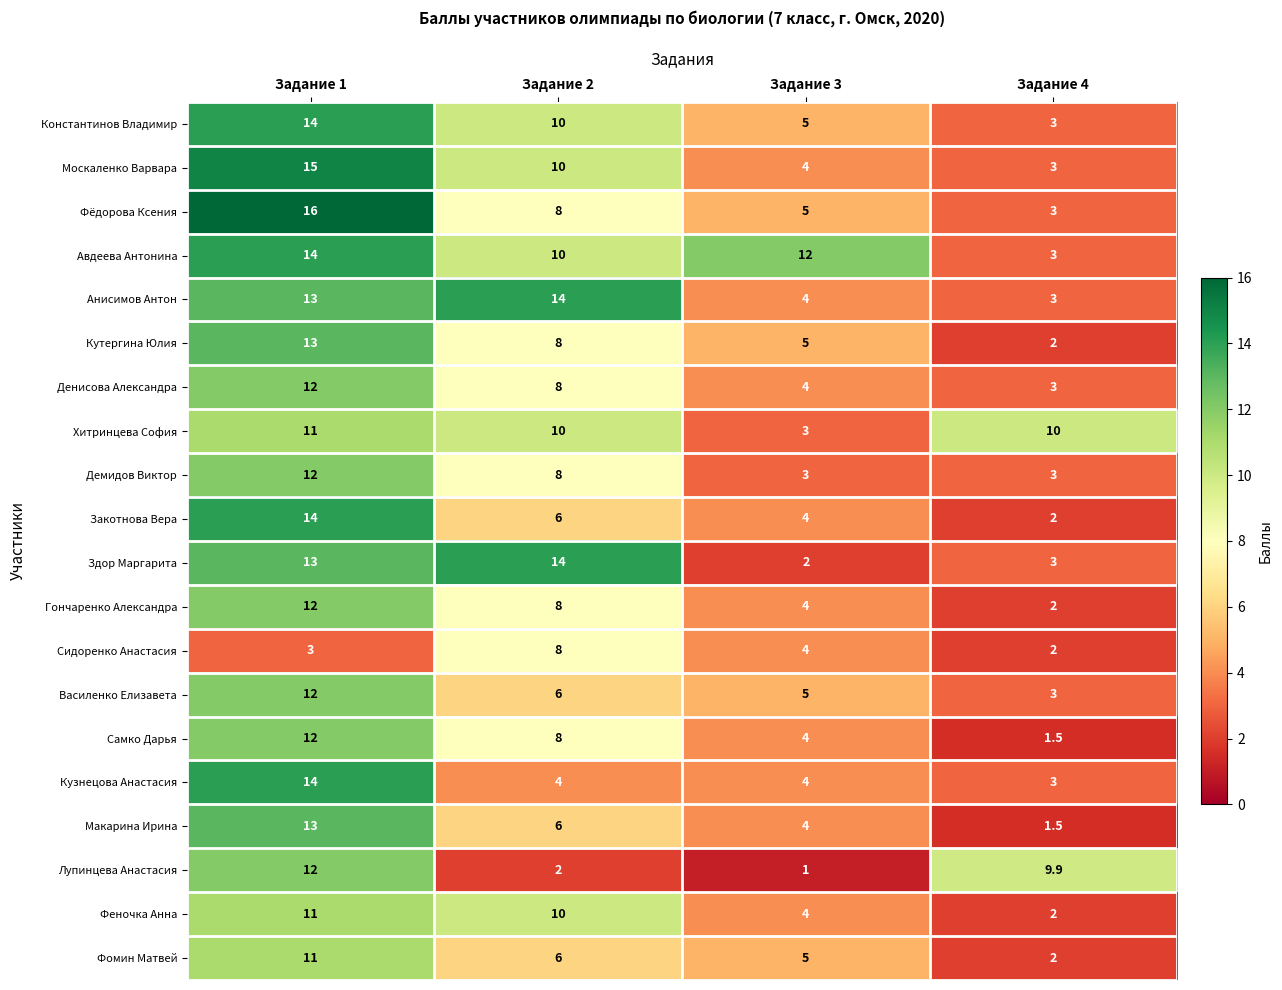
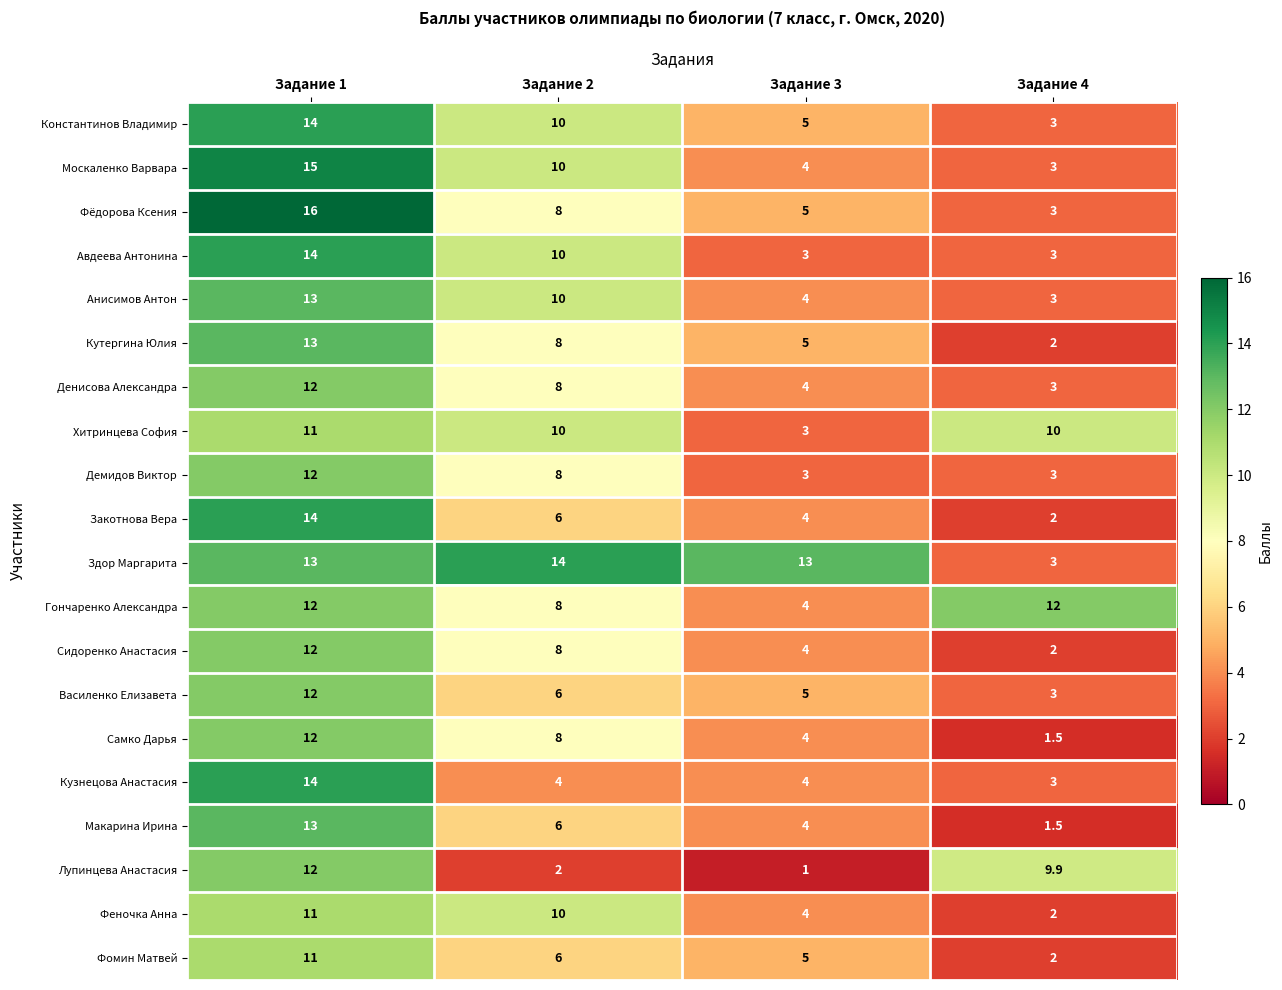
Авдеева Антонина, Задание 3: 12 -> 3
Анисимов Антон, Задание 2: 14 -> 10
Здор Маргарита, Задание 3: 2 -> 13
Гончаренко Александра, Задание 4: 2 -> 12
Сидоренко Анастасия, Задание 1: 3 -> 12
